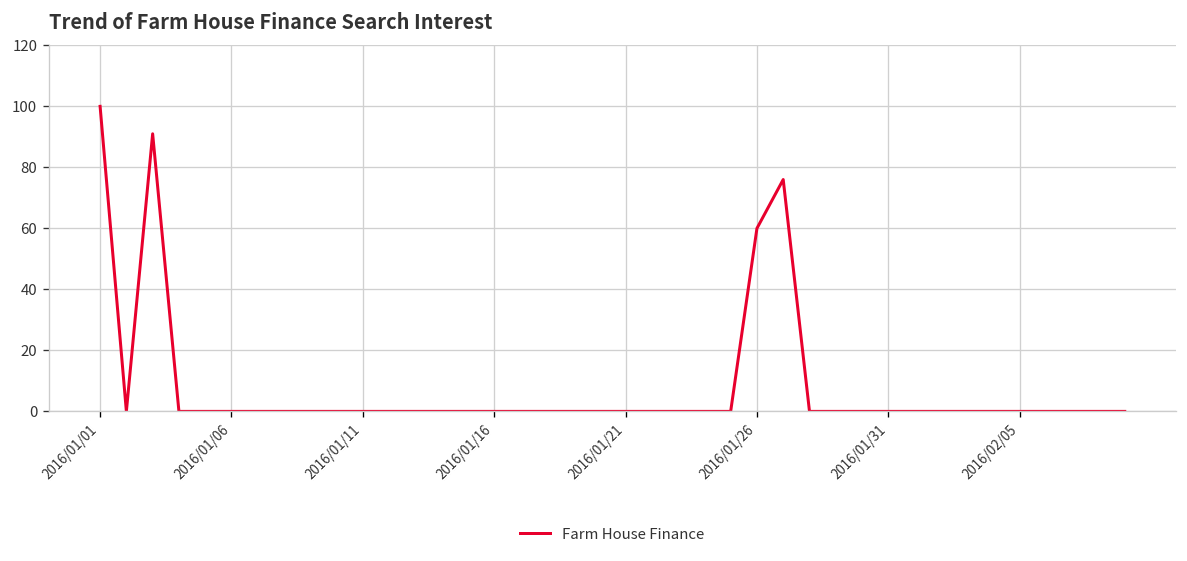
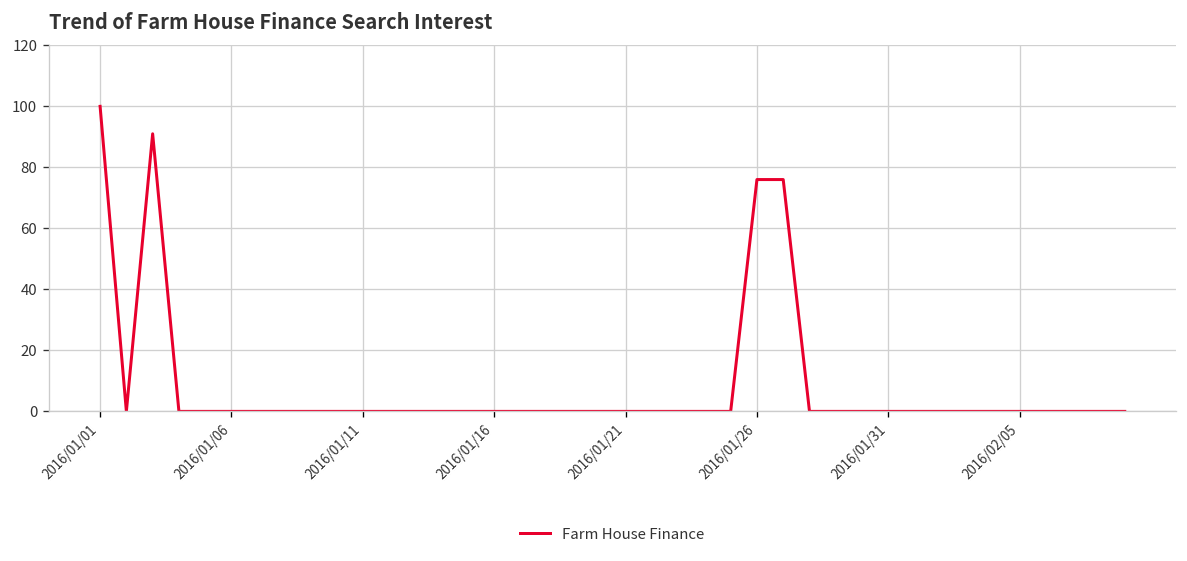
2016/01/26: 60 -> 76
